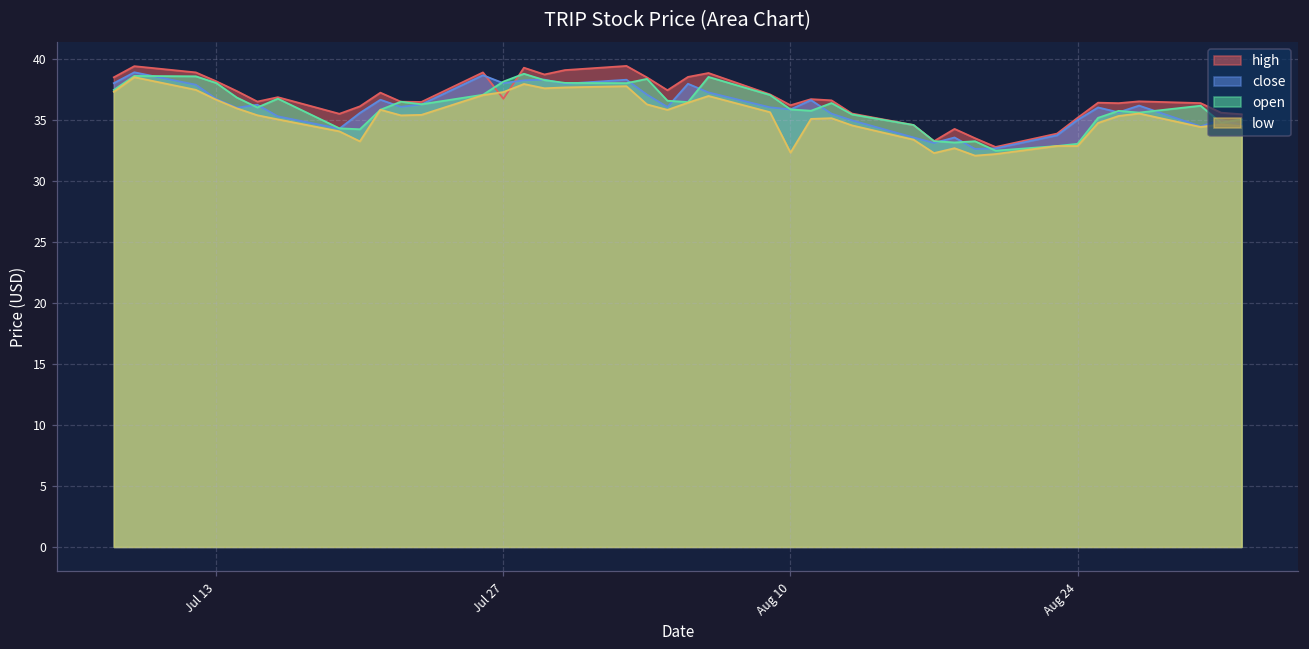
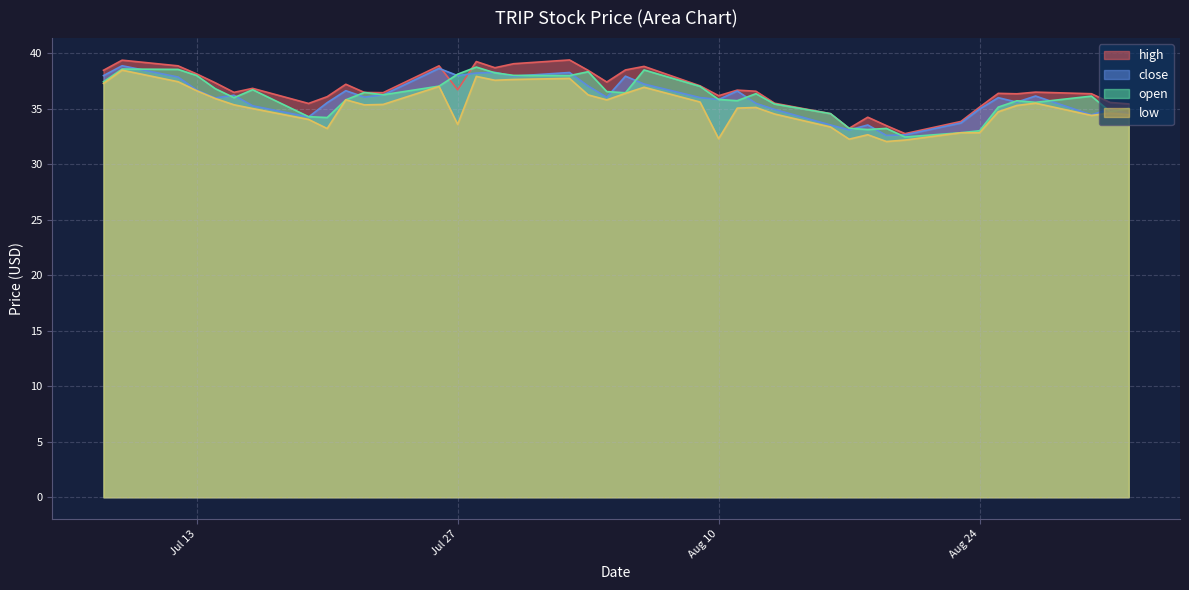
low, Jul 27: 37.3 -> 33.6
